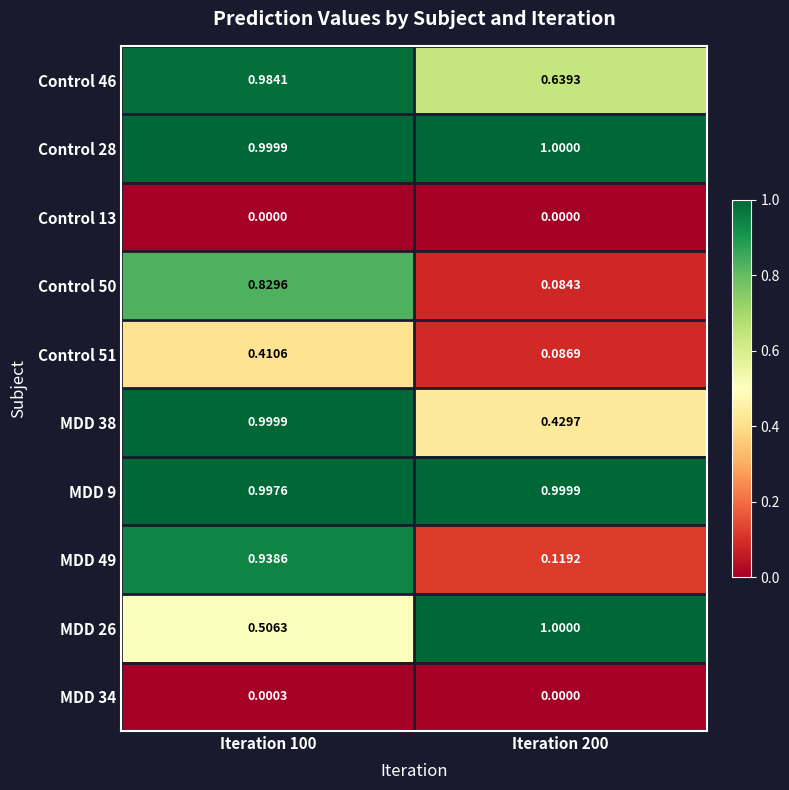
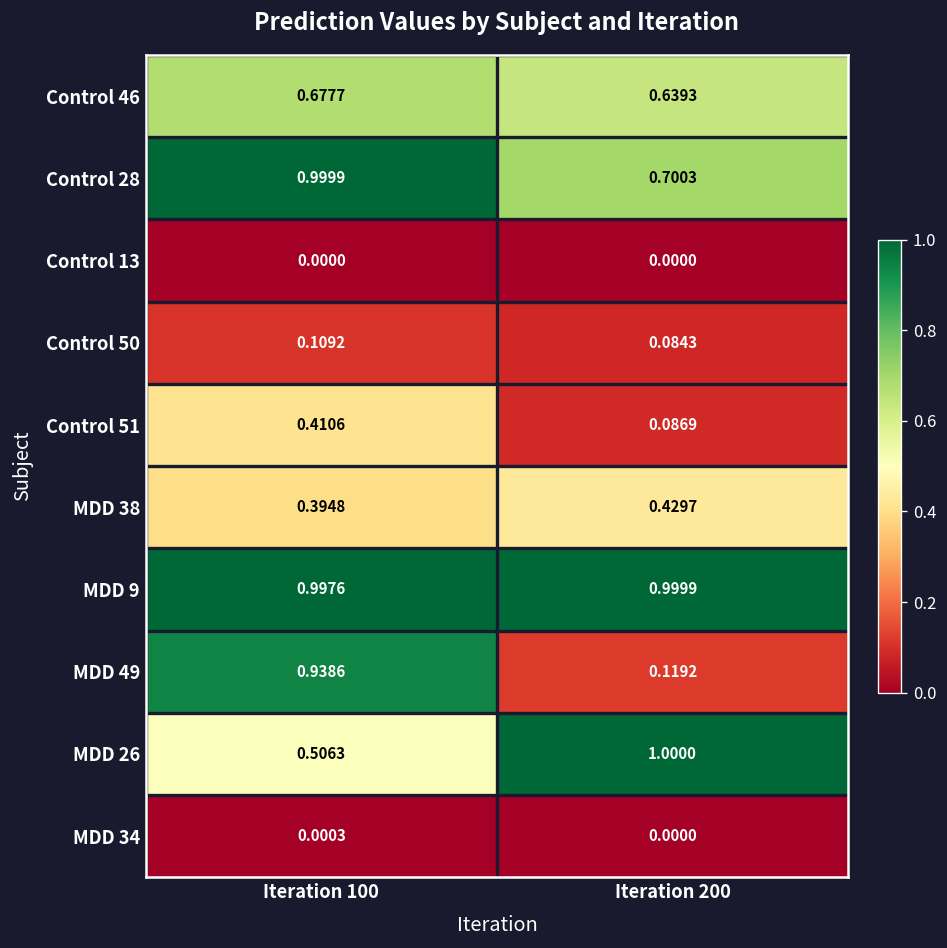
Control 46, Iteration 100: 0.9841 -> 0.6777
Control 28, Iteration 200: 1.0000 -> 0.7003
Control 50, Iteration 100: 0.8296 -> 0.1092
MDD 38, Iteration 100: 0.9999 -> 0.3948
